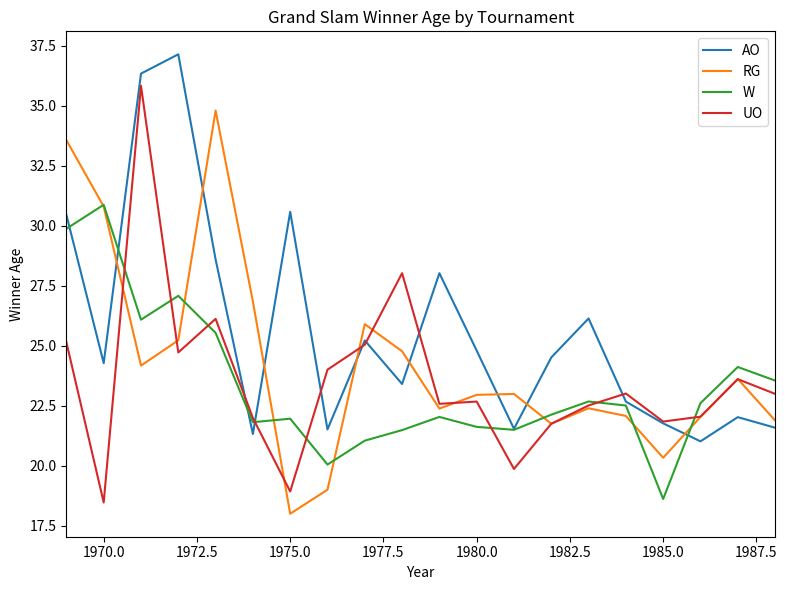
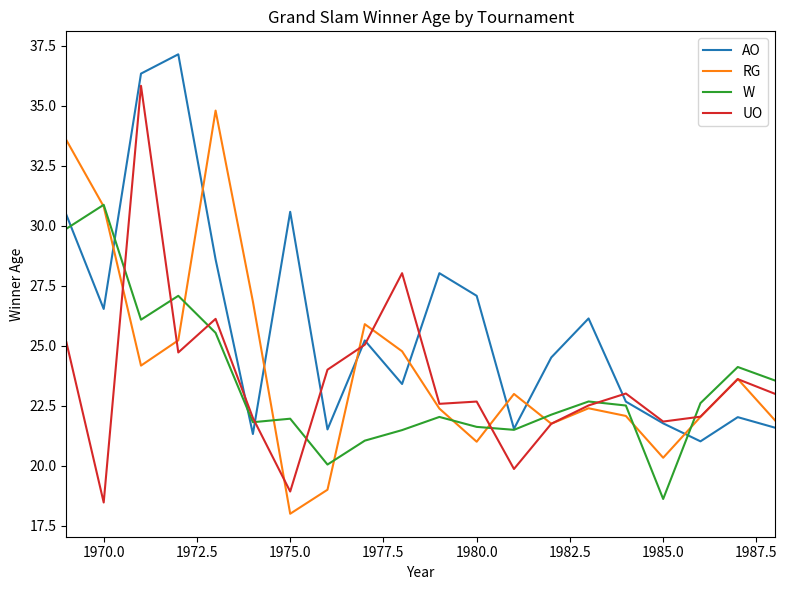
AO, 1970.0: 24.3 -> 26.5
AO, 1980.0: 24.8 -> 27.1
RG, 1980.0: 22.9 -> 21.0
